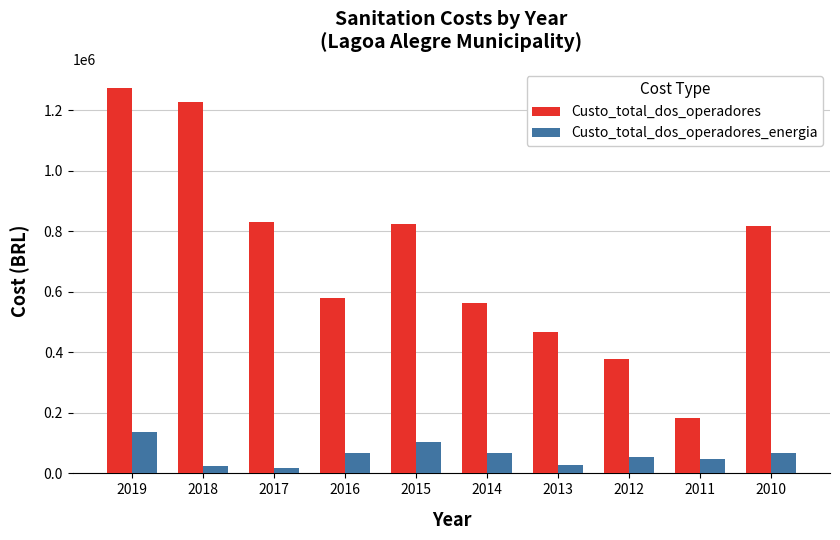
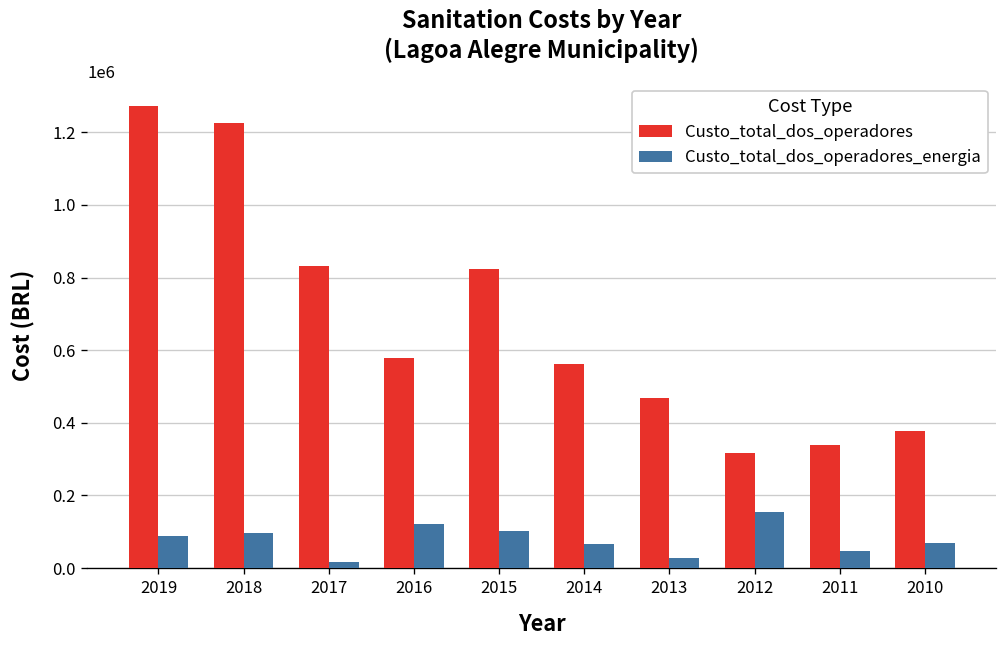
Custo_total_dos_operadores_energia, 2019: 140000 -> 90000
Custo_total_dos_operadores_energia, 2018: 20000 -> 100000
Custo_total_dos_operadores_energia, 2016: 70000 -> 120000
Custo_total_dos_operadores, 2012: 380000 -> 320000
Custo_total_dos_operadores_energia, 2012: 50000 -> 150000
Custo_total_dos_operadores, 2011: 180000 -> 340000
Custo_total_dos_operadores, 2010: 820000 -> 380000
